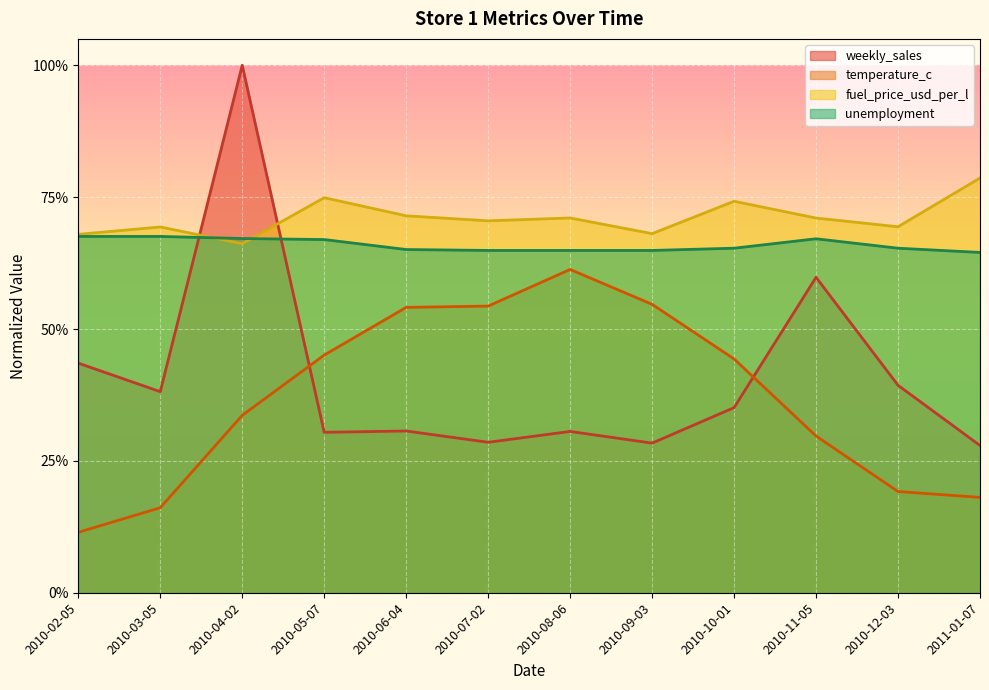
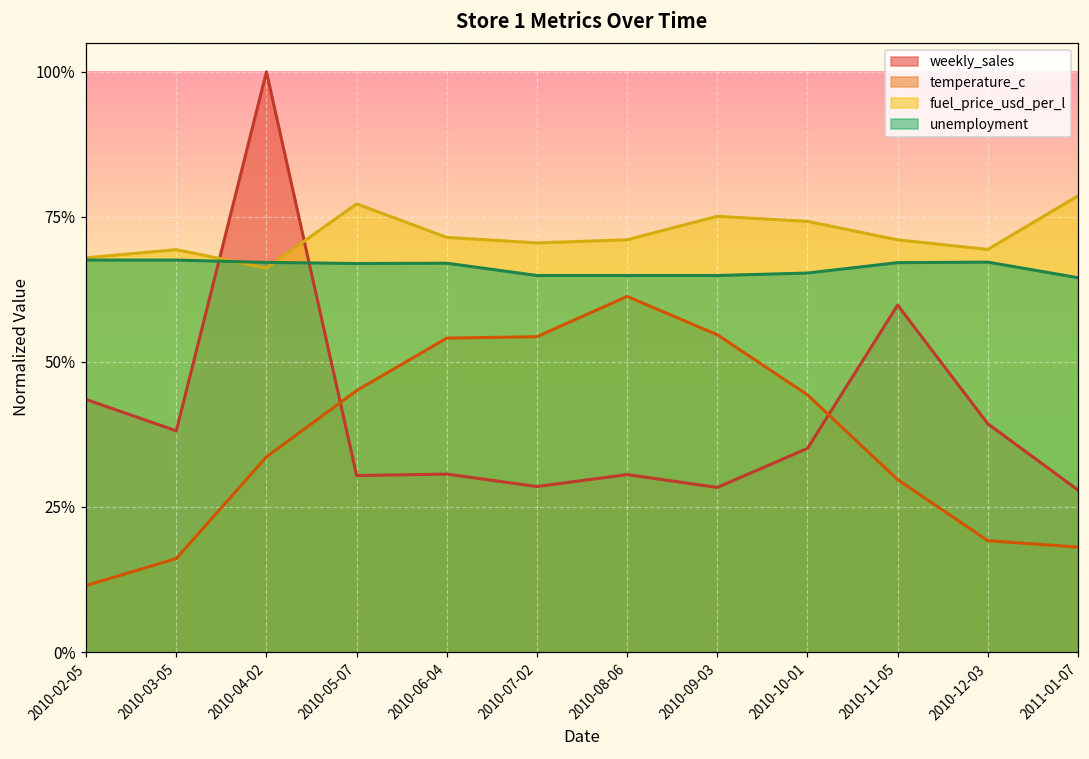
fuel_price_usd_per_l, 2010-05-07: 75% -> 77%
unemployment, 2010-06-04: 65% -> 67%
fuel_price_usd_per_l, 2010-09-03: 68% -> 75%
unemployment, 2010-12-03: 65% -> 67%
